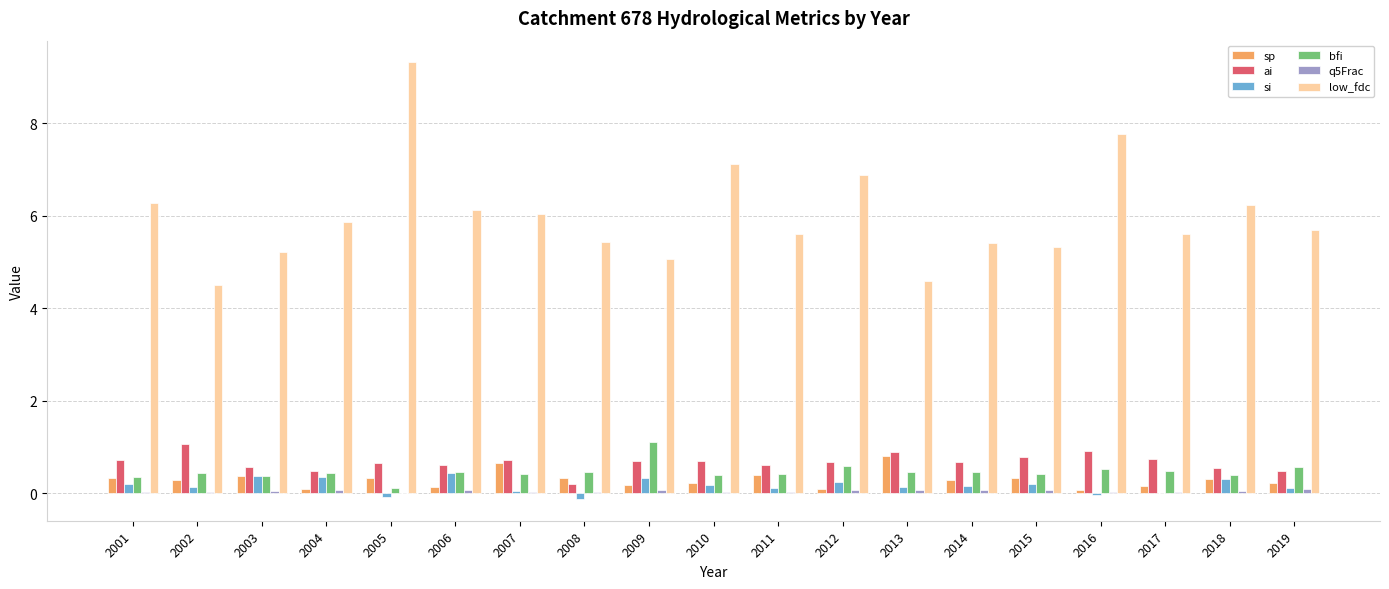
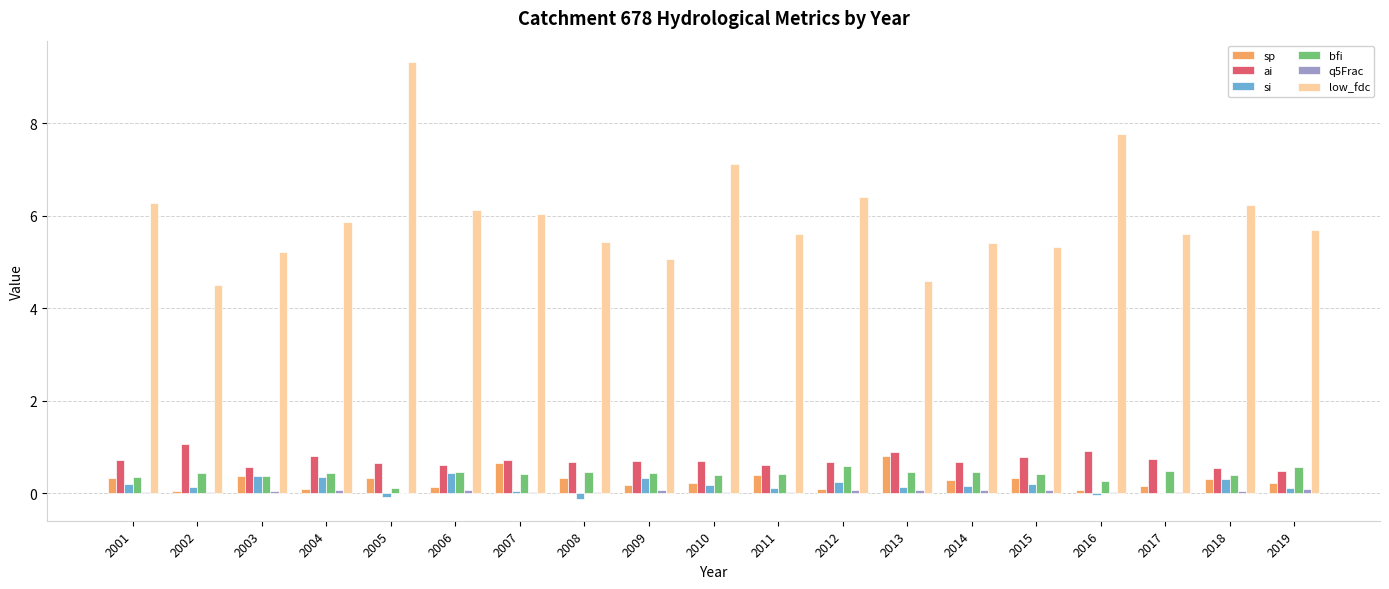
sp, 2002: 0.3 -> 0.1
ai, 2004: 0.5 -> 0.8
ai, 2008: 0.2 -> 0.7
bfi, 2009: 1.1 -> 0.4
low_fdc, 2012: 6.9 -> 6.4
bfi, 2016: 0.5 -> 0.3
